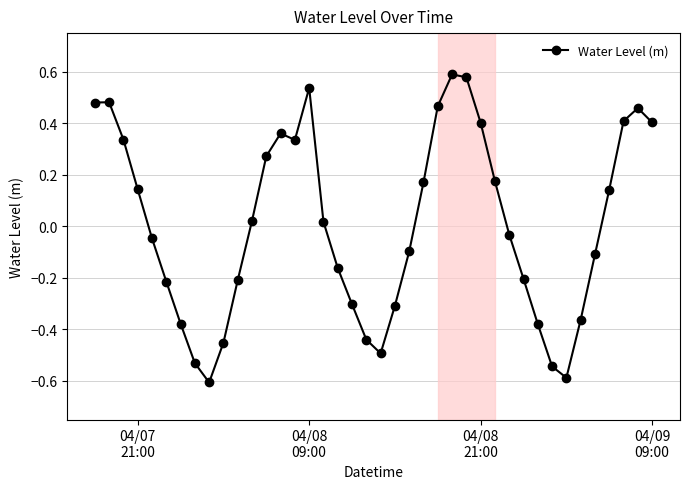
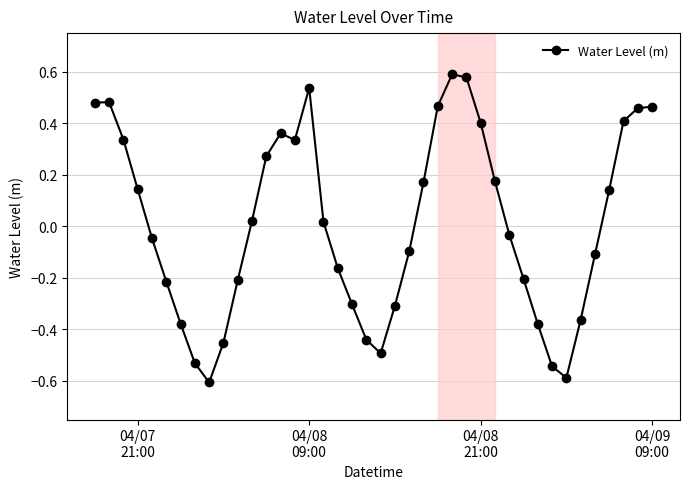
04/09 09:00: 0.40 -> 0.46
